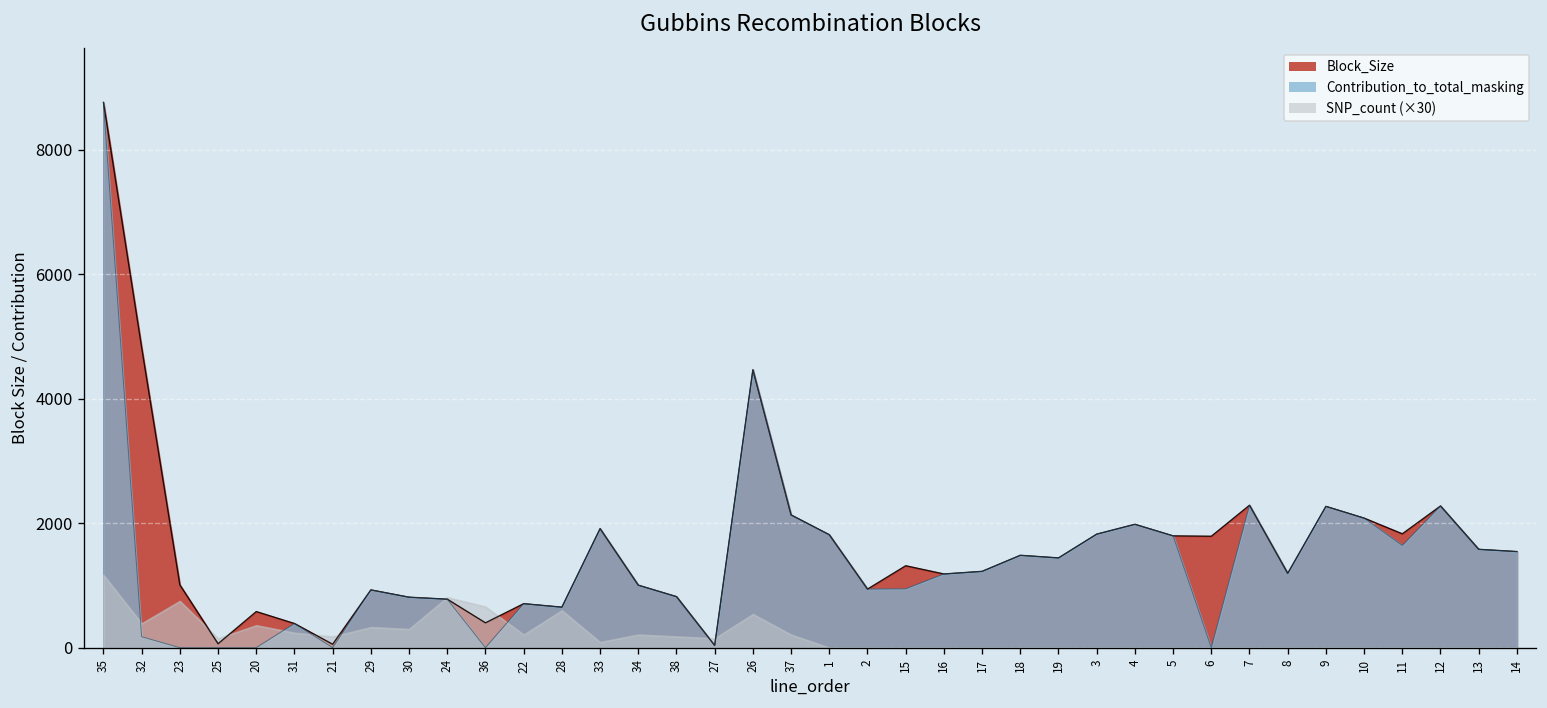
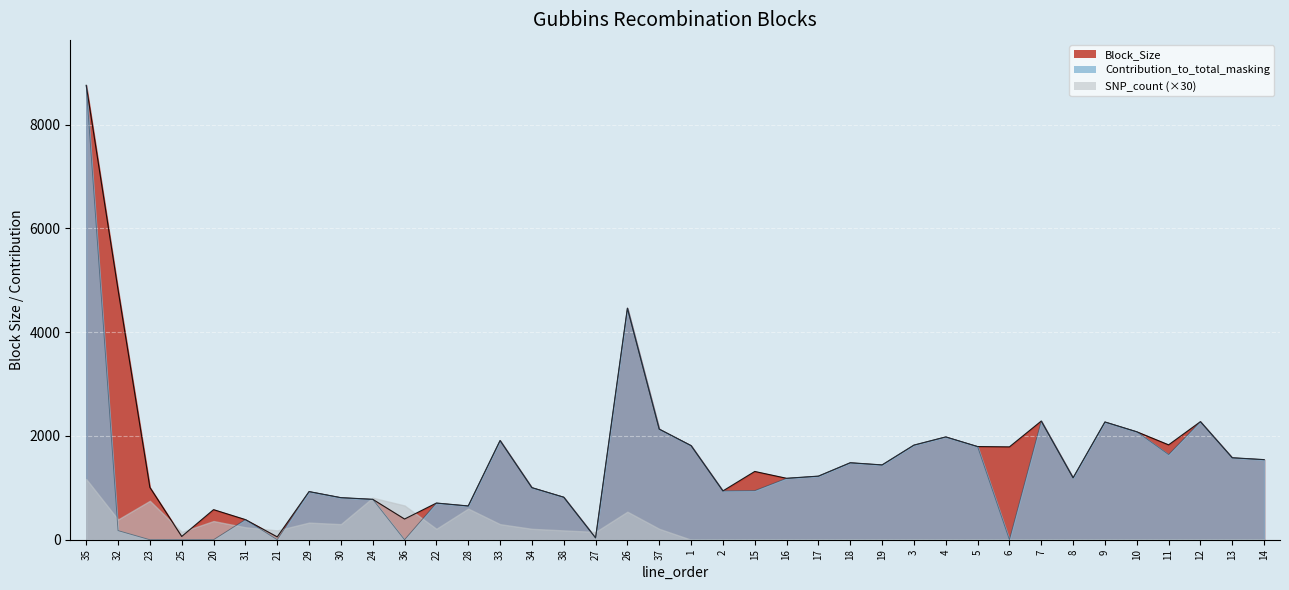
SNP_count (×30), 33: 100 -> 300
